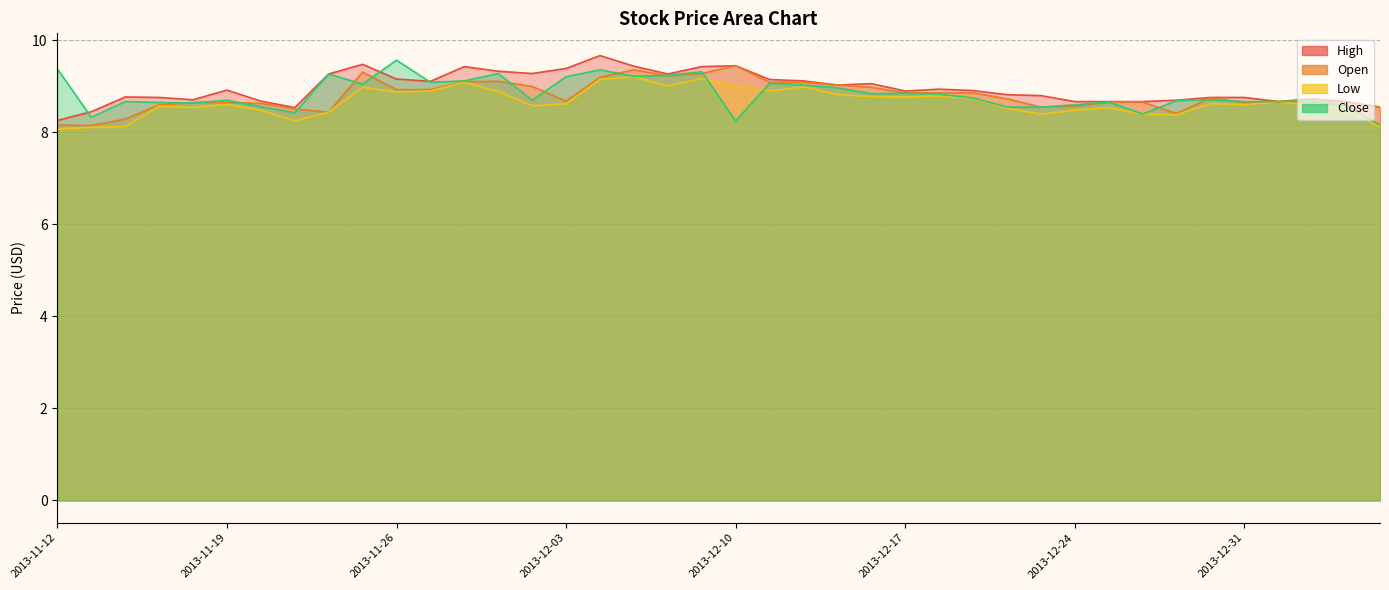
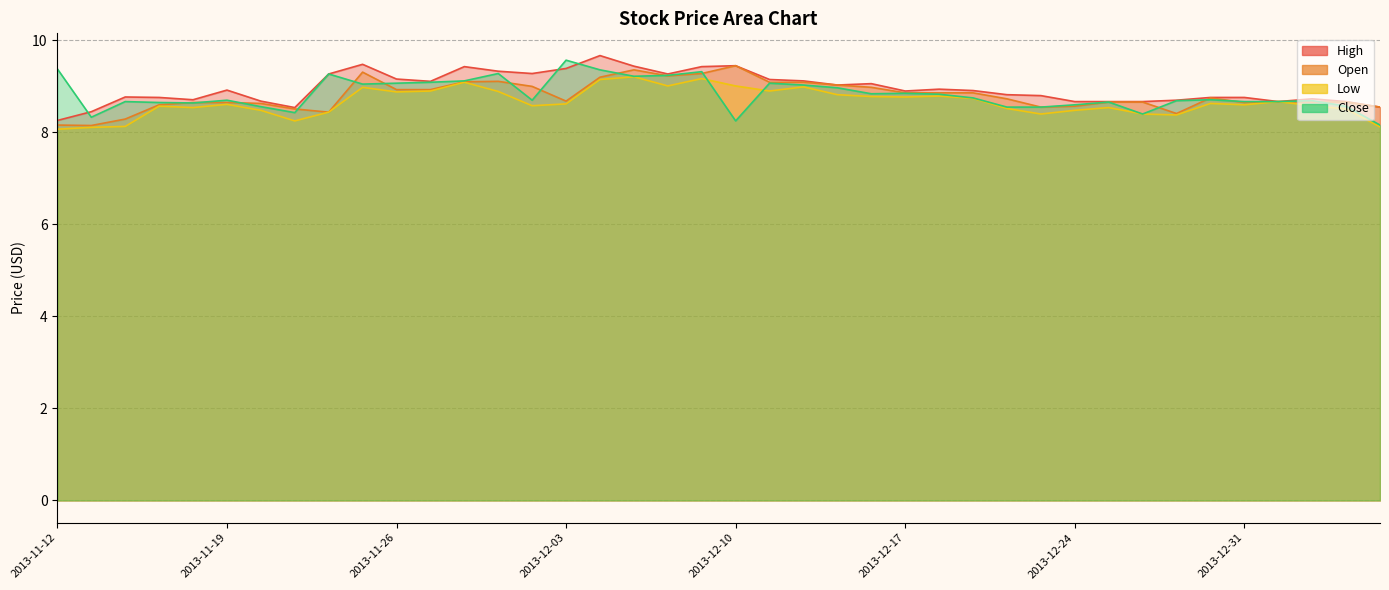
Close, 2013-11-26: 9.6 -> 9.1
Close, 2013-12-03: 9.2 -> 9.6
